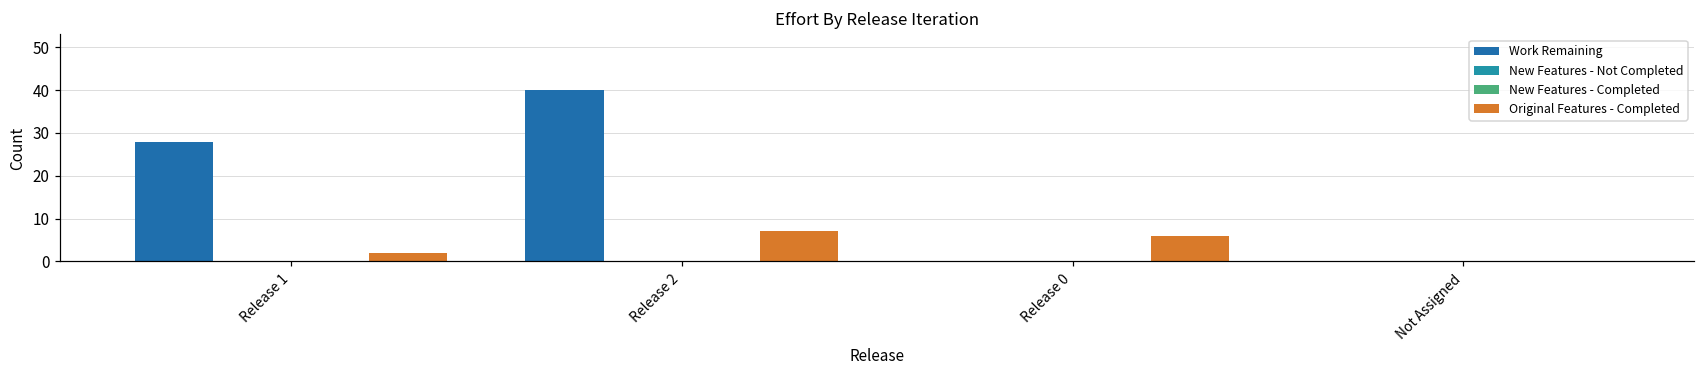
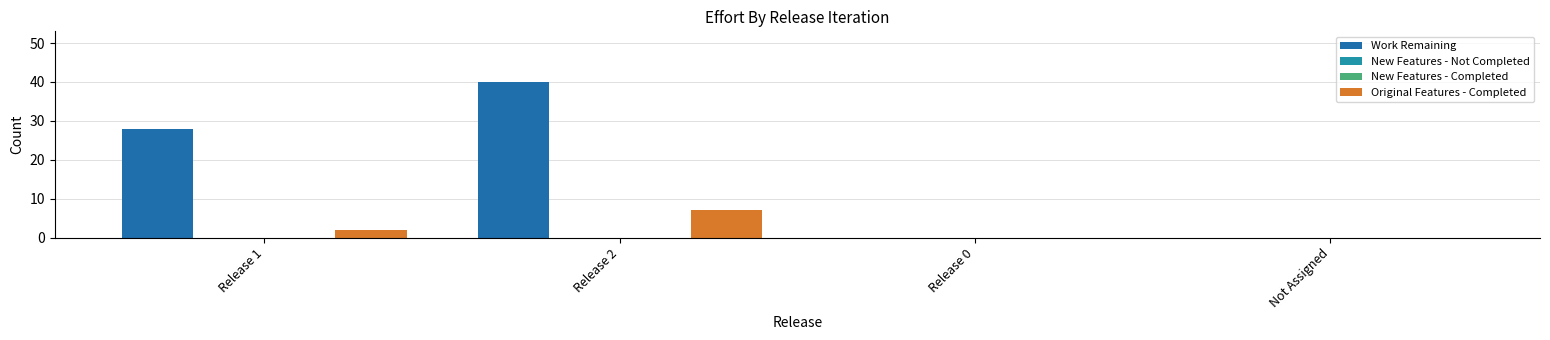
Original Features - Completed, Release 0: 6 -> 0
